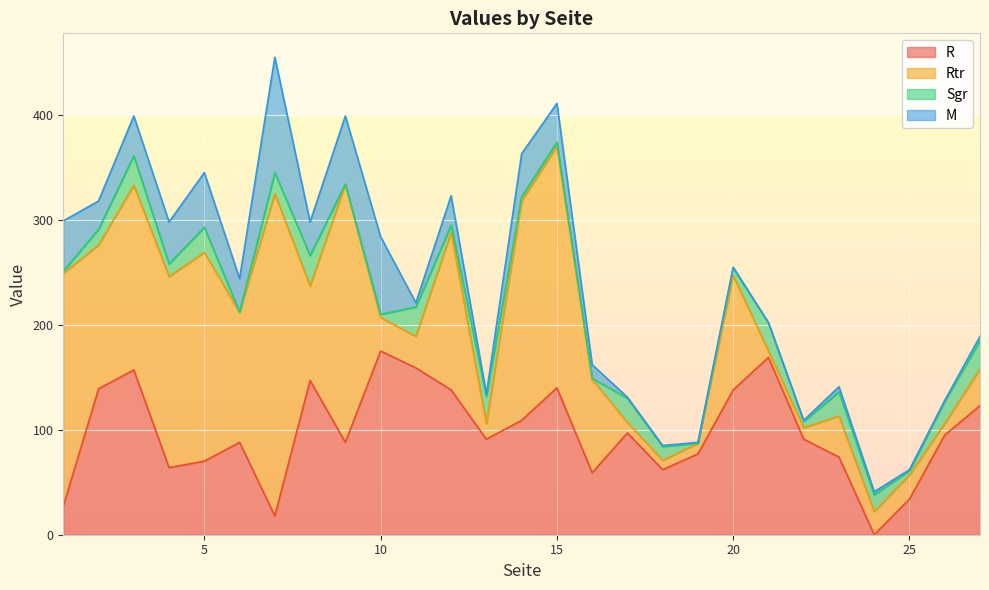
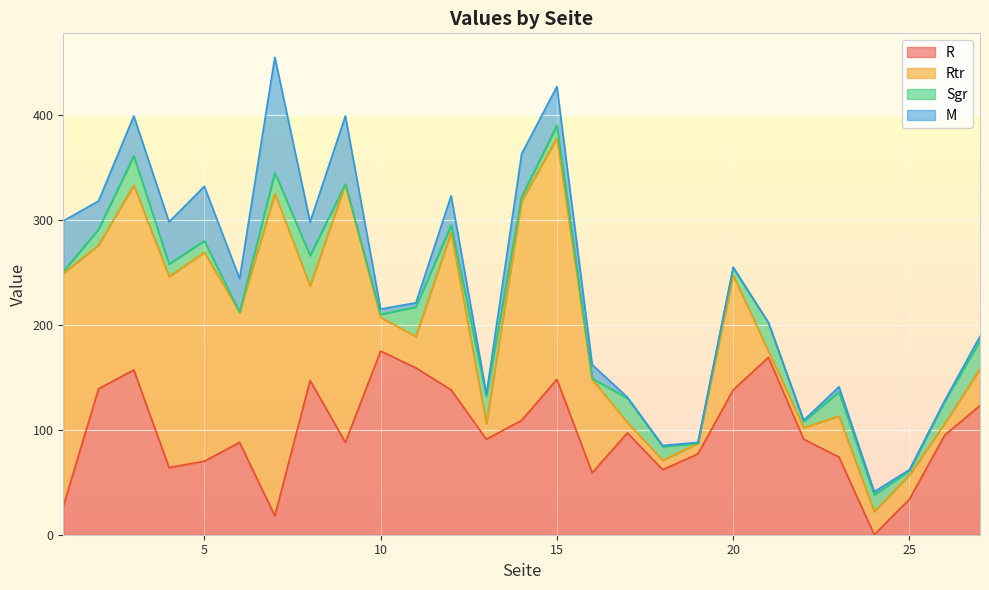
Sgr, 5: 24 -> 11
M, 10: 74 -> 5
R, 15: 140 -> 148
Sgr, 15: 4 -> 12
